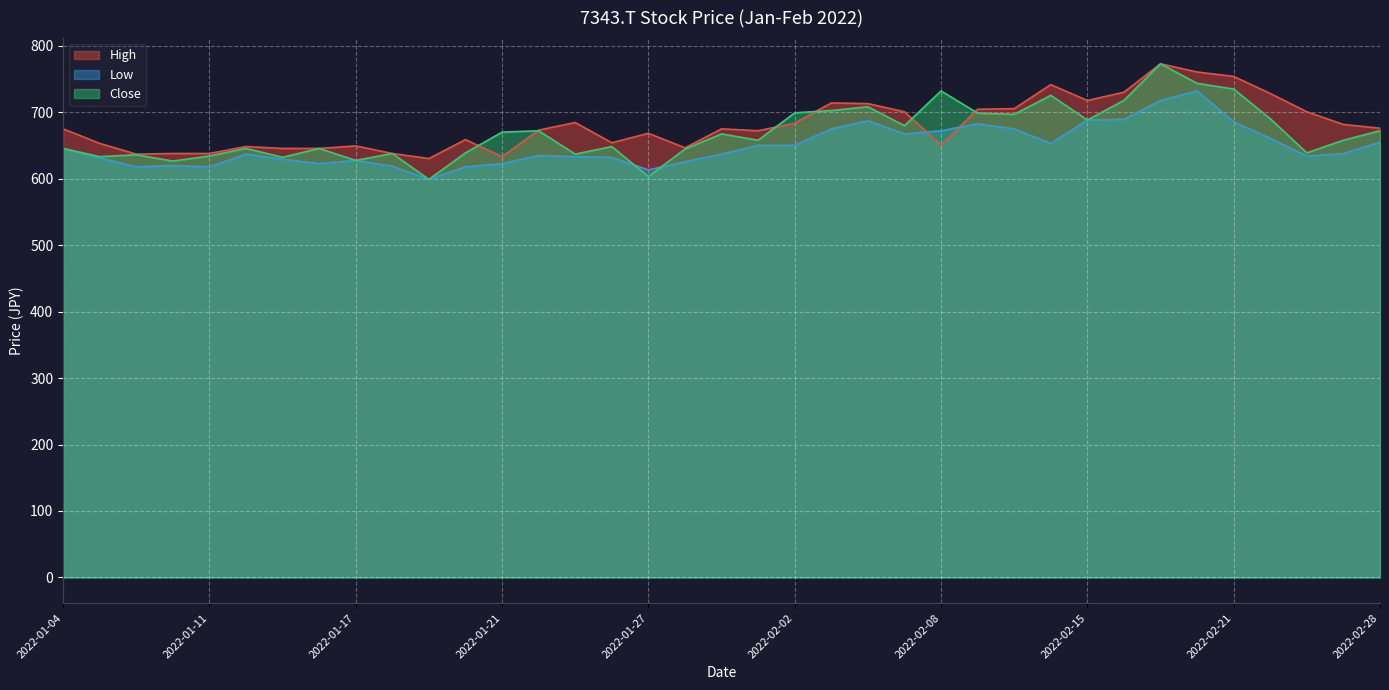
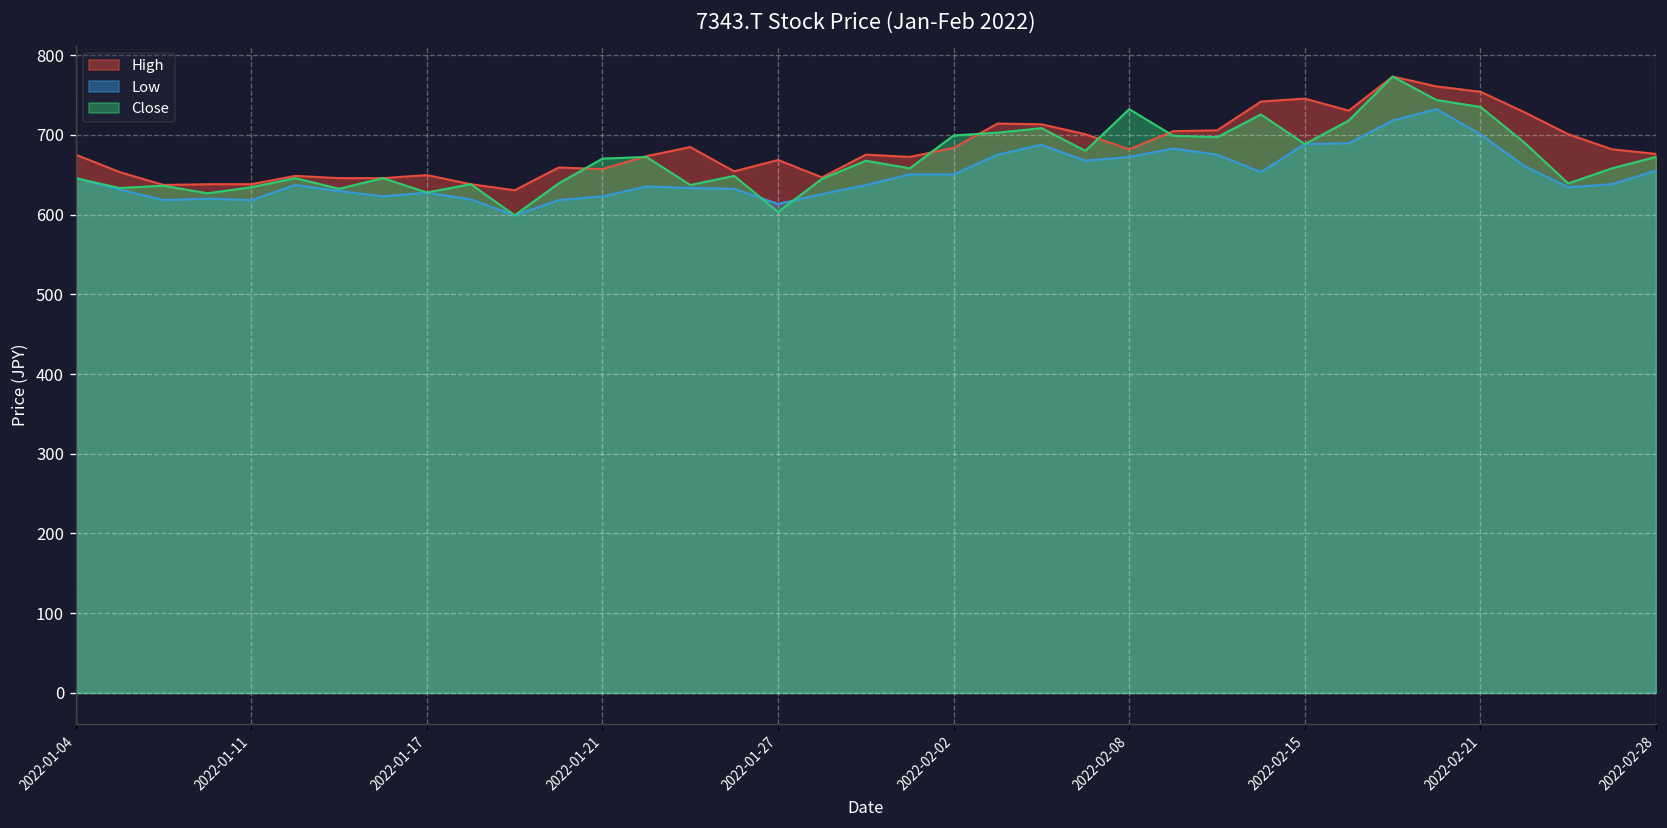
High, 2022-01-21: 630 -> 660
High, 2022-02-08: 650 -> 680
High, 2022-02-15: 720 -> 750
Low, 2022-02-21: 690 -> 700
